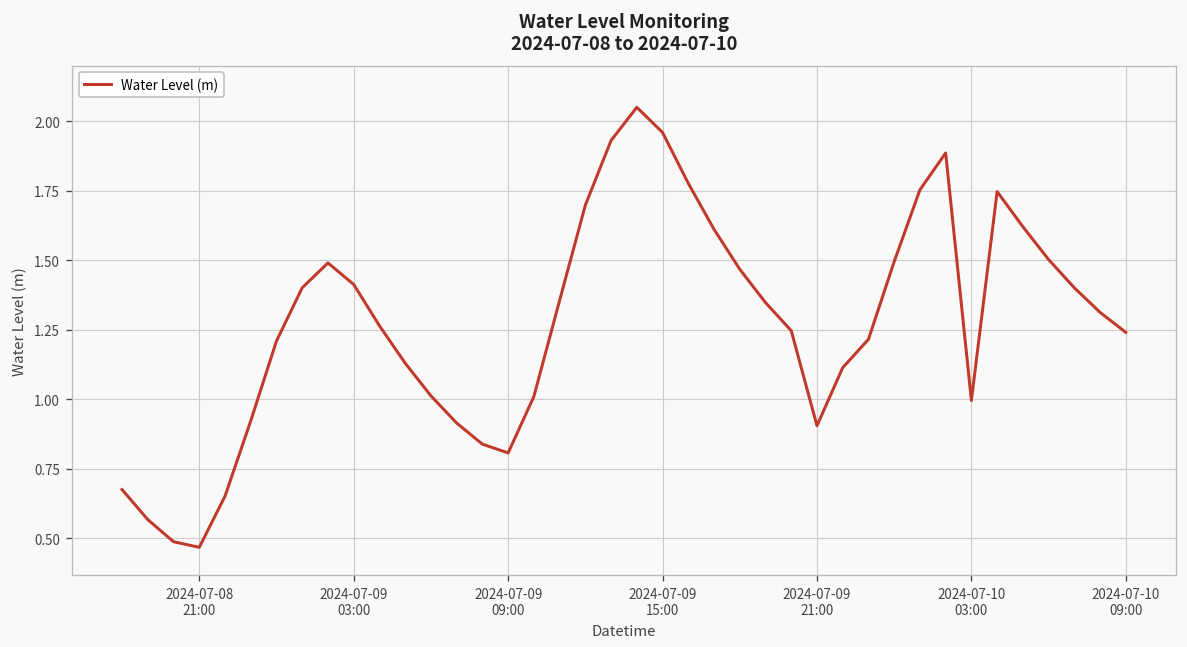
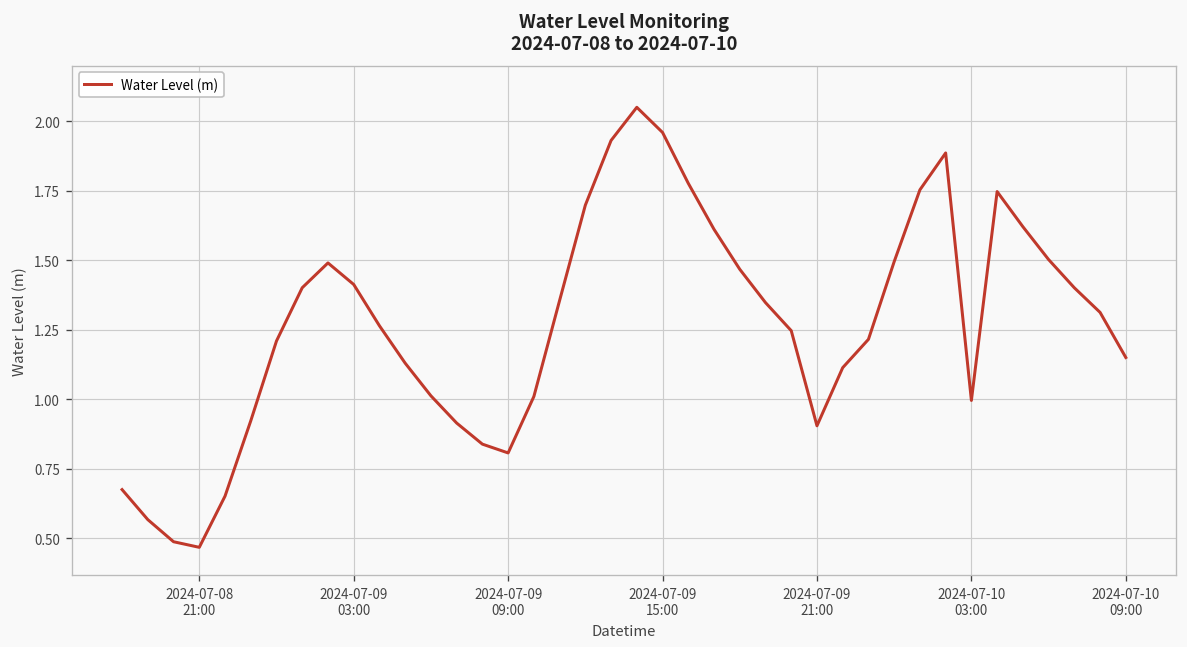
2024-07-10 09:00: 1.24 -> 1.15
